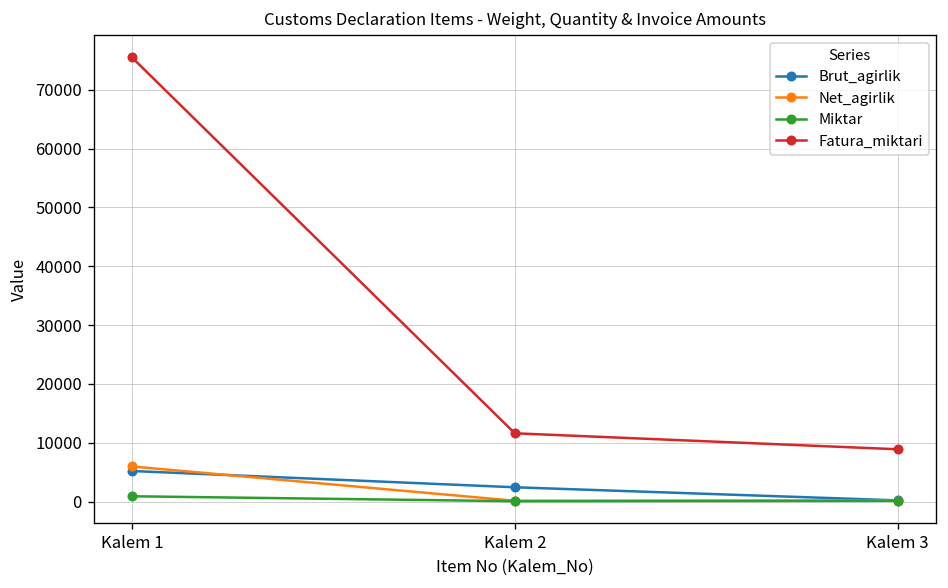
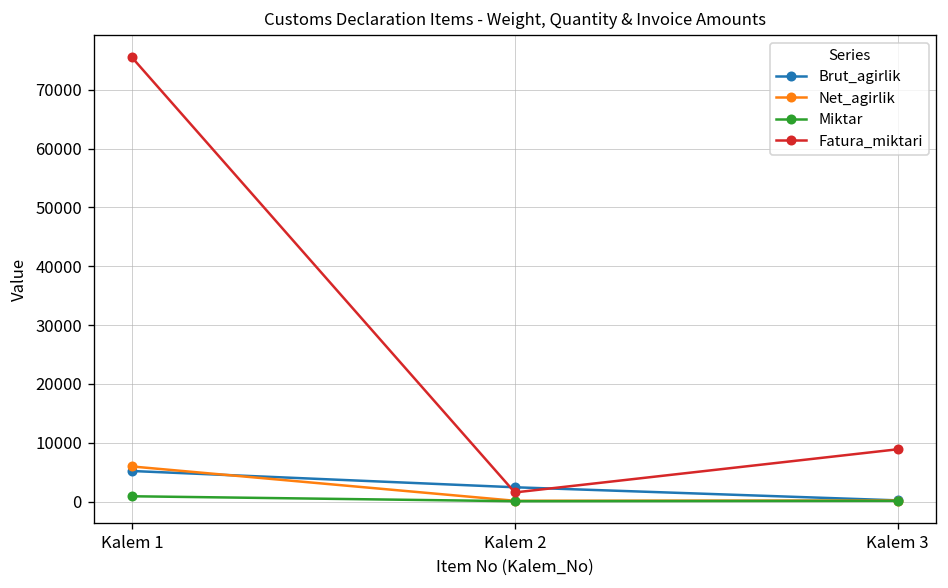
Fatura_miktari, Kalem 2: 12000 -> 2000
